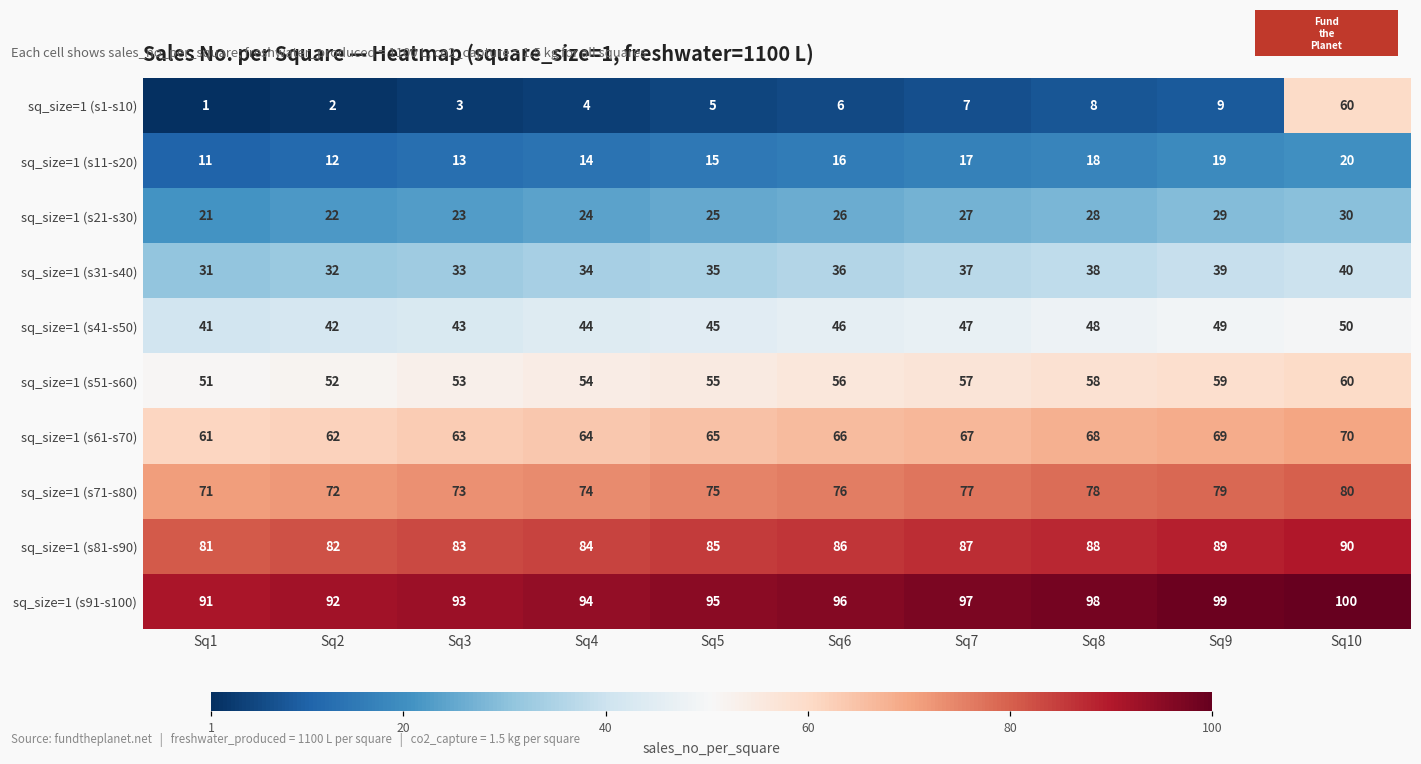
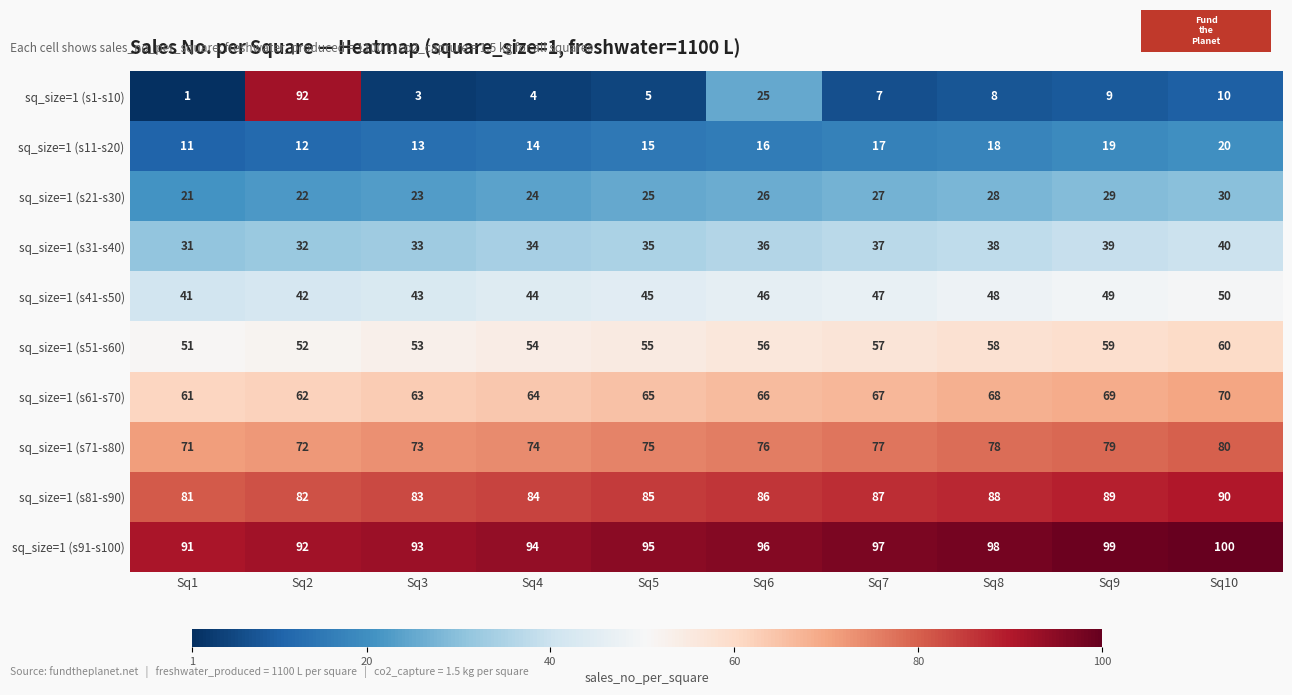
sq_size=1 (s1-s10), Sq2: 2 -> 92
sq_size=1 (s1-s10), Sq6: 6 -> 25
sq_size=1 (s1-s10), Sq10: 60 -> 10
